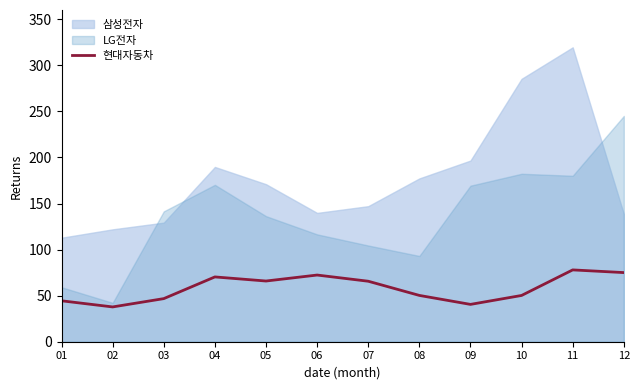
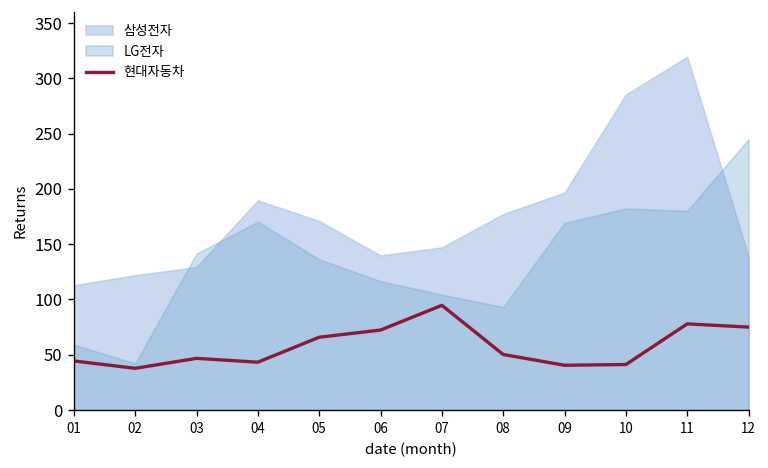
현대자동차, 04: 70 -> 40
현대자동차, 07: 70 -> 90
현대자동차, 10: 50 -> 40
